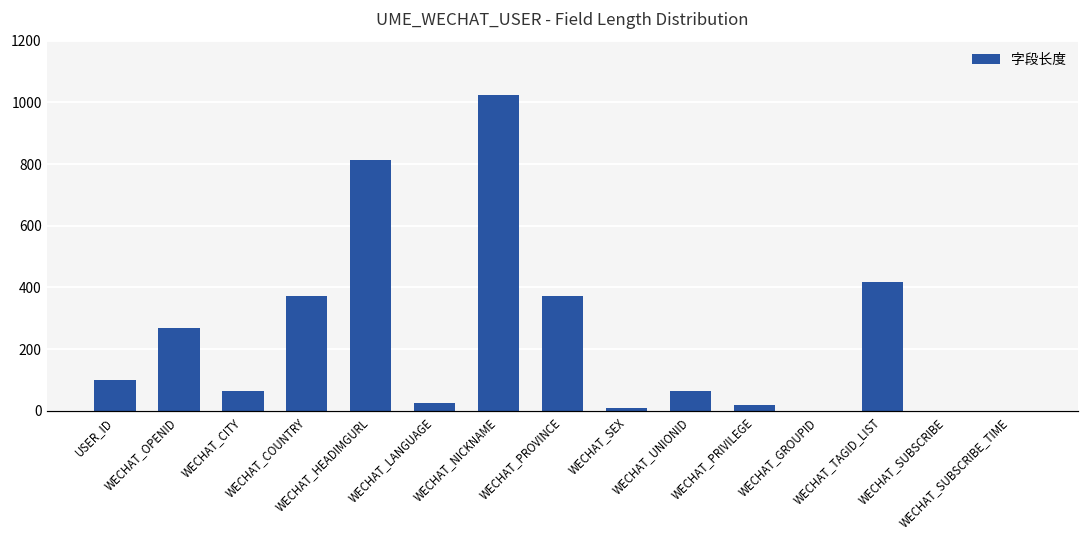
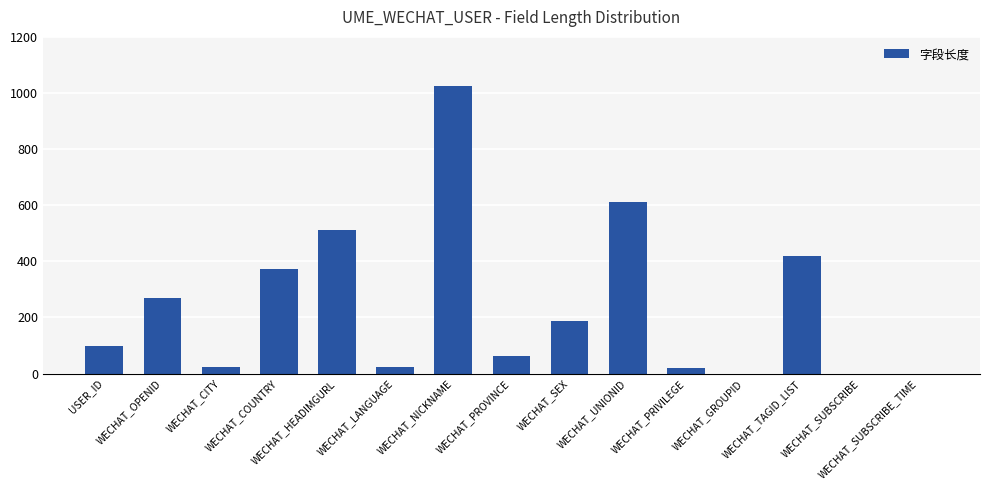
WECHAT_CITY: 60 -> 20
WECHAT_HEADIMGURL: 810 -> 510
WECHAT_PROVINCE: 370 -> 60
WECHAT_SEX: 10 -> 190
WECHAT_UNIONID: 60 -> 610
